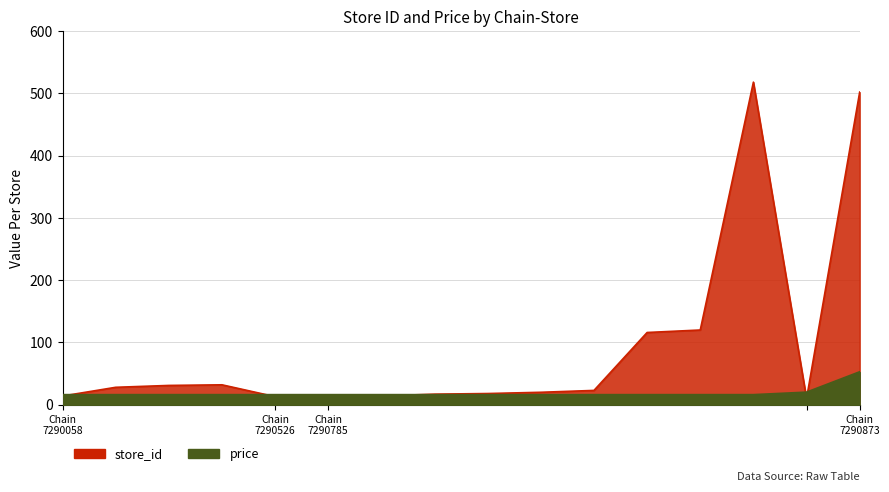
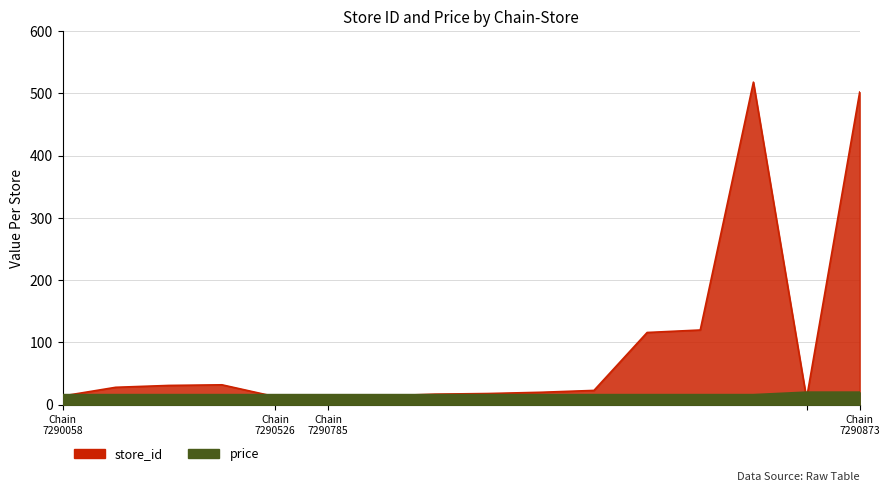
price, Chain 7290873: 50 -> 20
